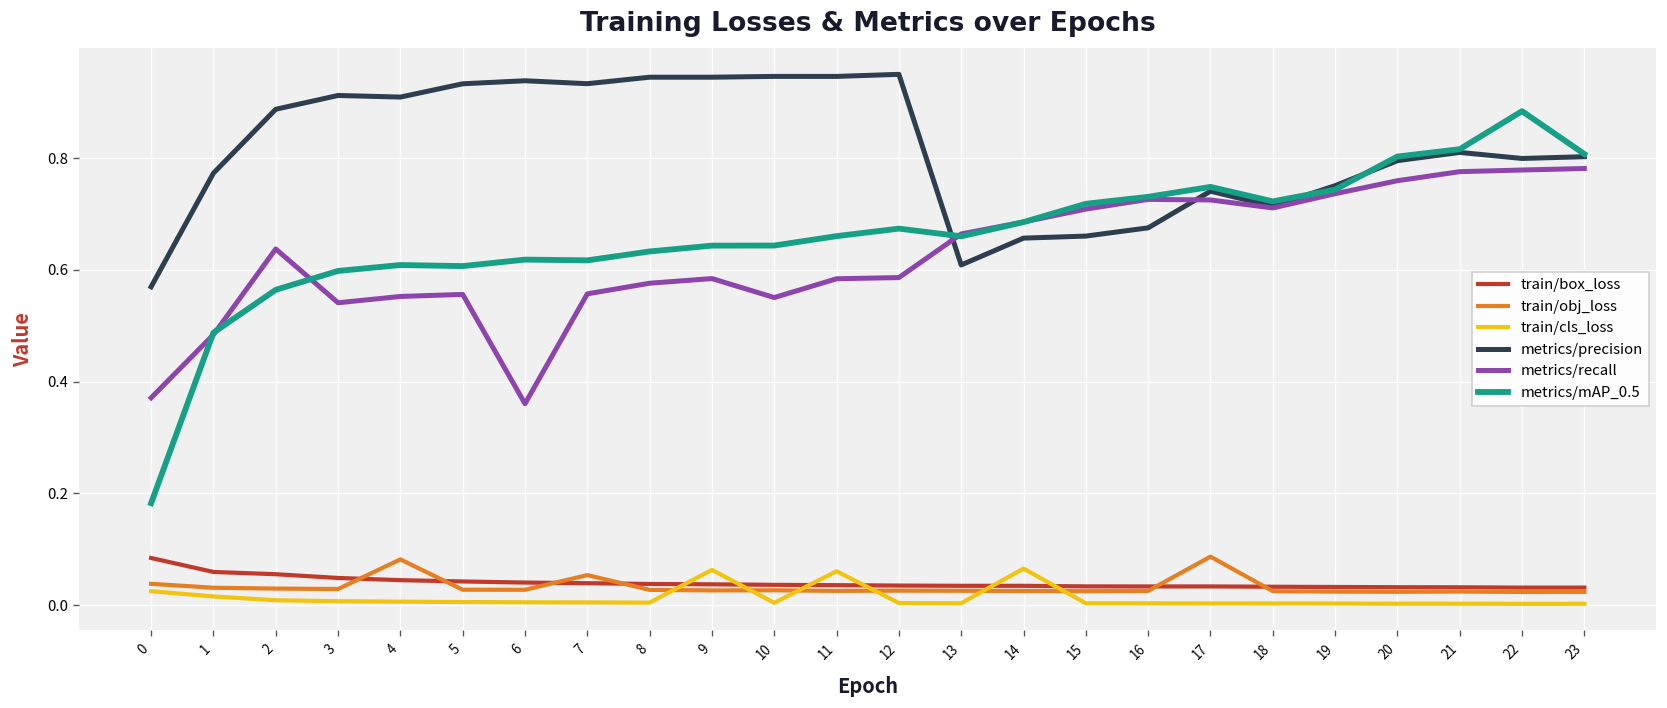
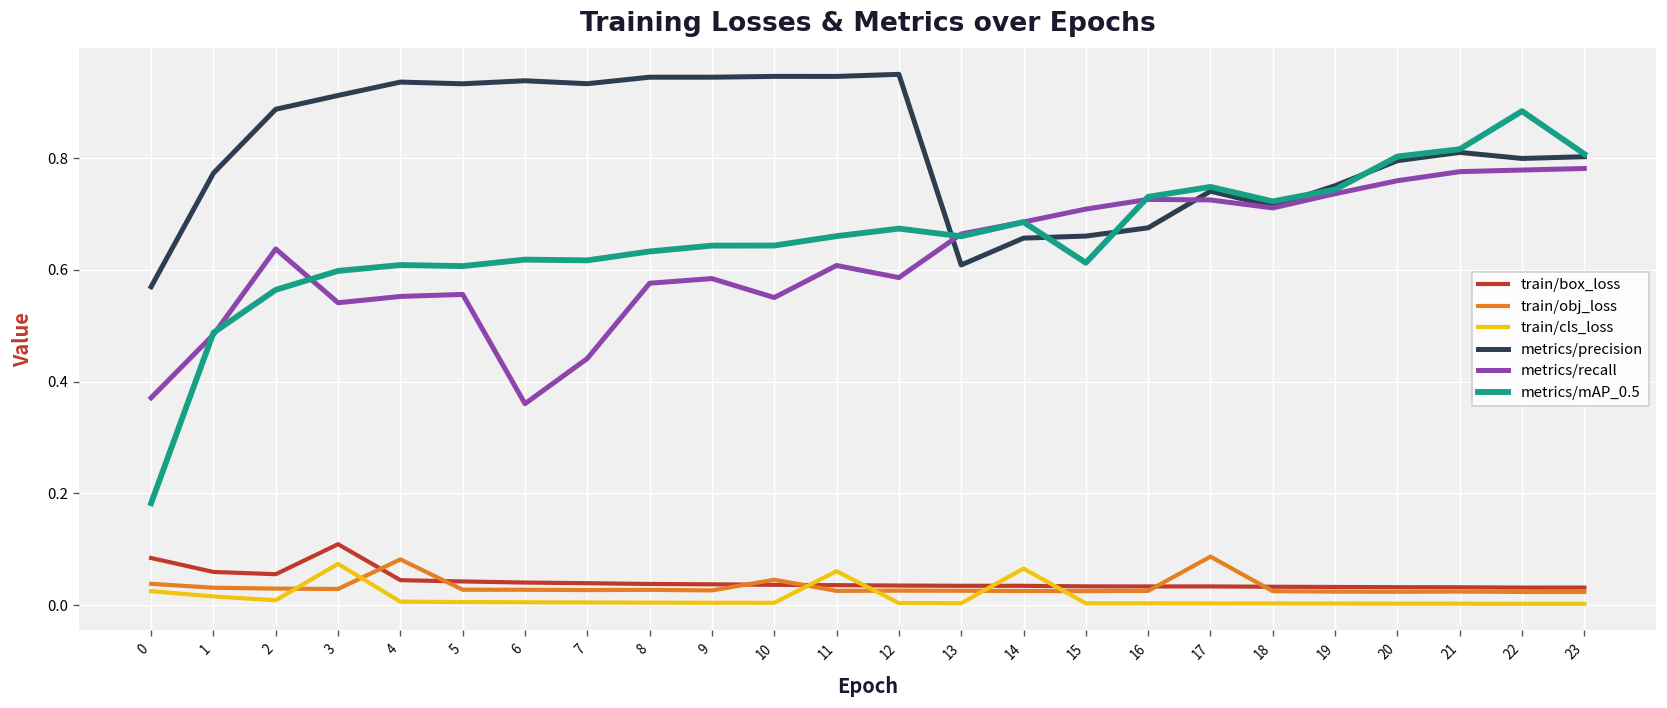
train/box_loss, 3: 0.05 -> 0.11
train/cls_loss, 3: 0.01 -> 0.07
metrics/precision, 4: 0.91 -> 0.94
train/obj_loss, 7: 0.05 -> 0.03
metrics/recall, 7: 0.56 -> 0.44
train/cls_loss, 9: 0.06 -> 0.00
train/obj_loss, 10: 0.03 -> 0.05
metrics/recall, 11: 0.58 -> 0.61
metrics/mAP_0.5, 15: 0.72 -> 0.61
